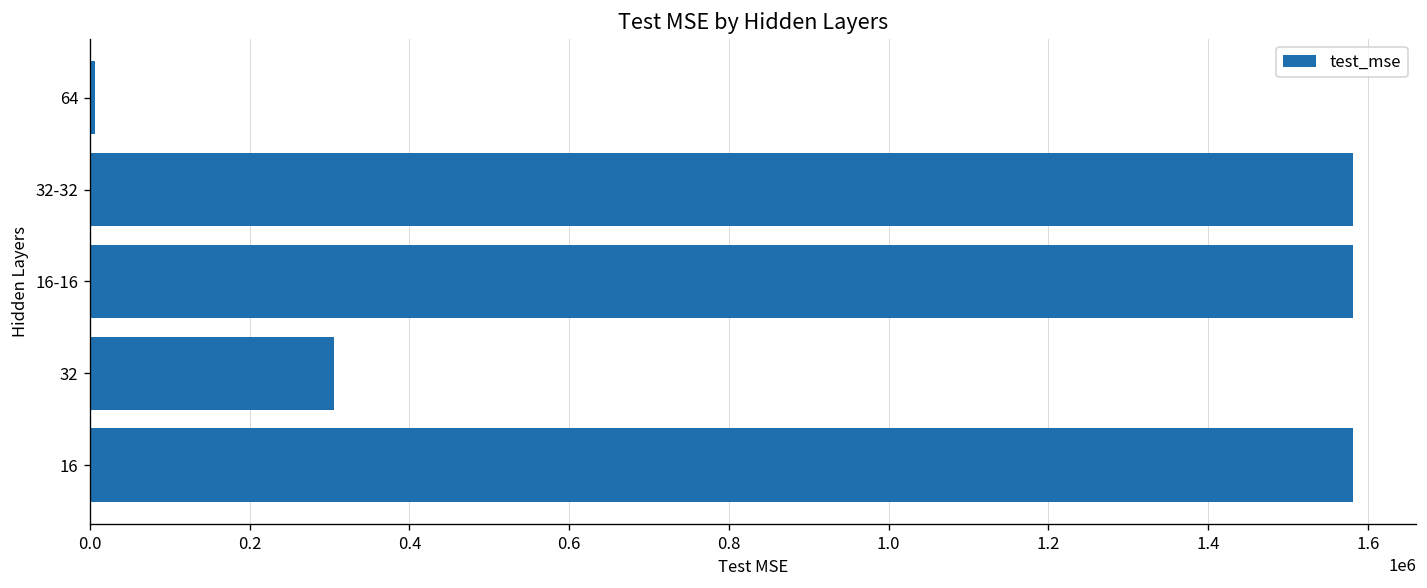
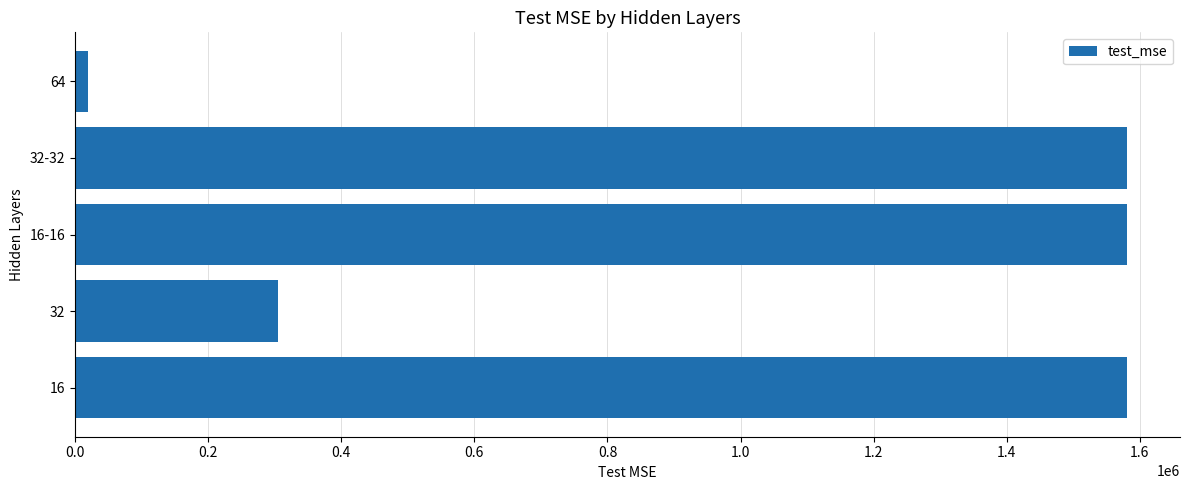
64: 10000 -> 20000
